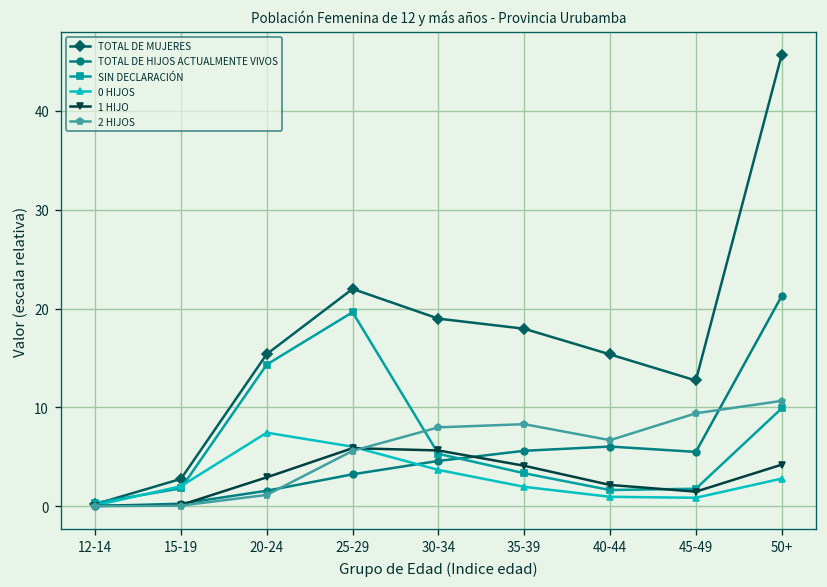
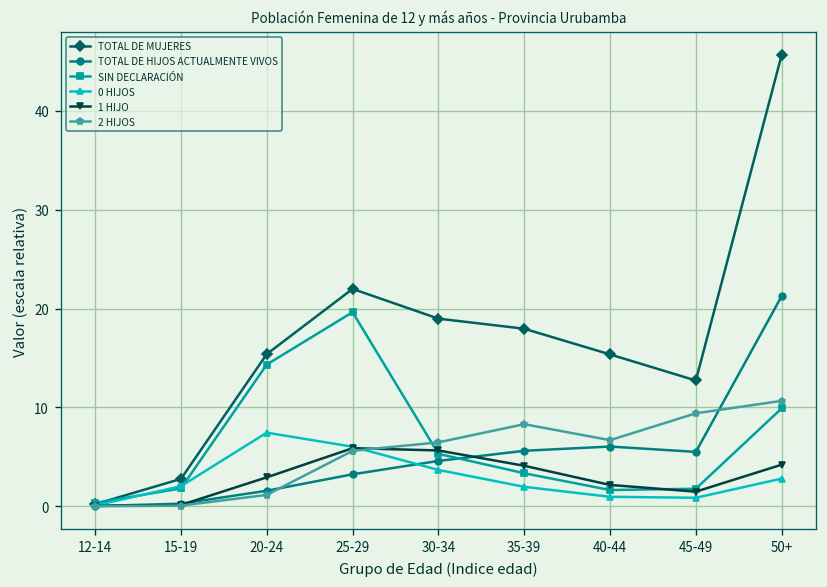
2 HIJOS, 30-34: 8 -> 6
